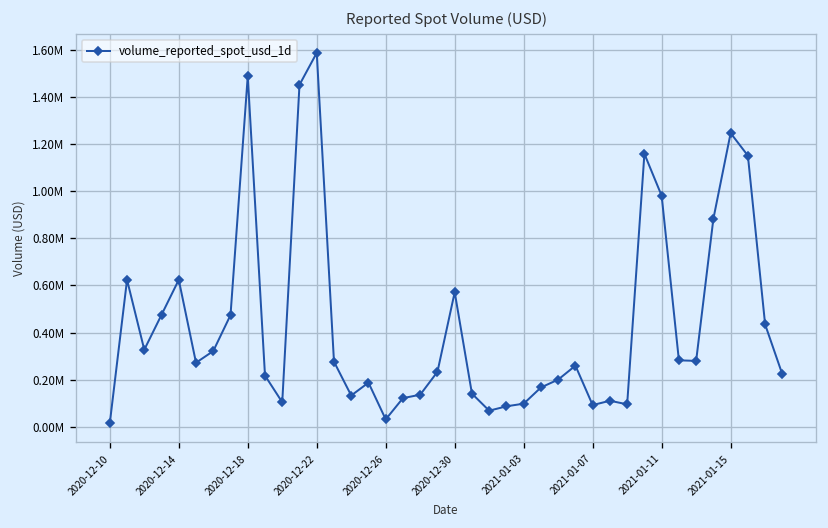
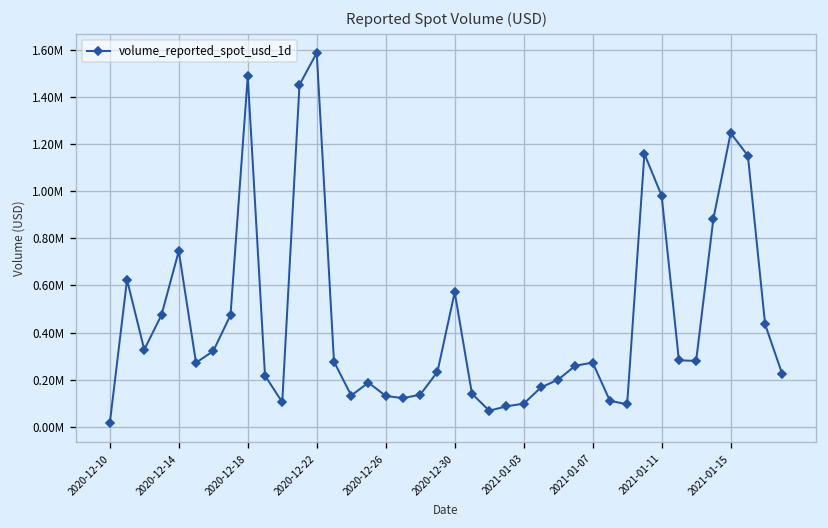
2020-12-14: 620000 -> 750000
2020-12-26: 30000 -> 130000
2021-01-07: 90000 -> 270000
